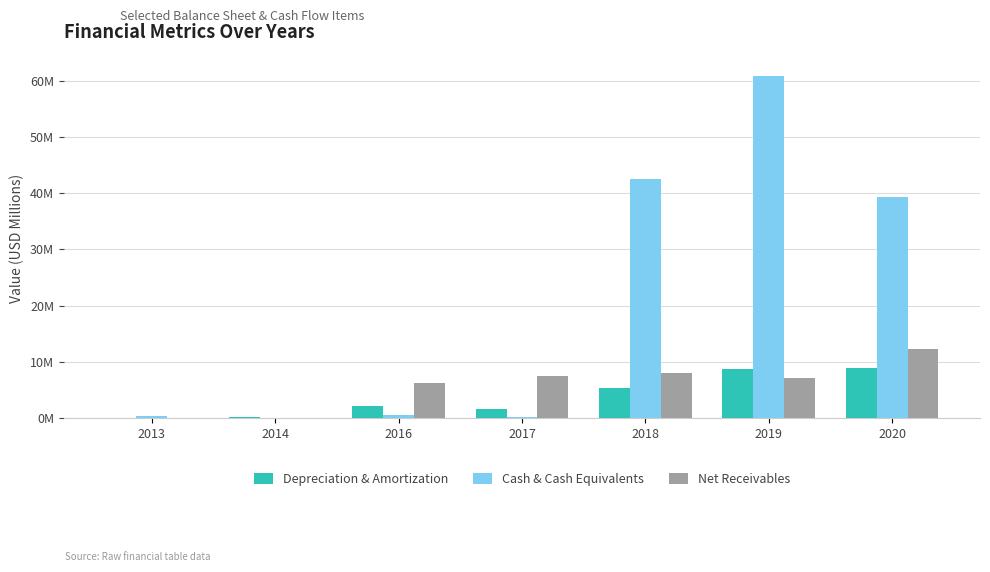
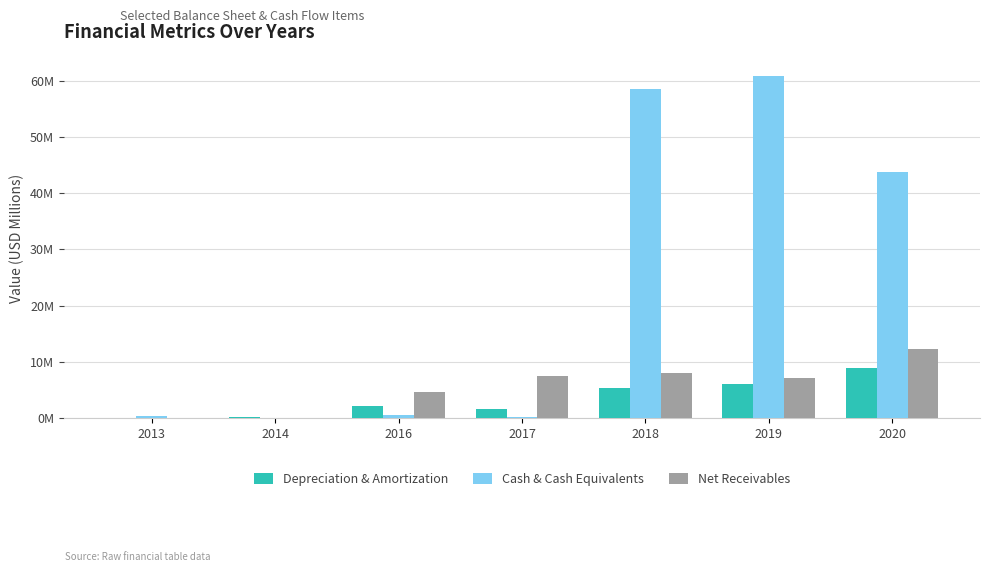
Net Receivables, 2016: 6000000 -> 5000000
Cash & Cash Equivalents, 2018: 43000000 -> 59000000
Depreciation & Amortization, 2019: 9000000 -> 6000000
Cash & Cash Equivalents, 2020: 39000000 -> 44000000
